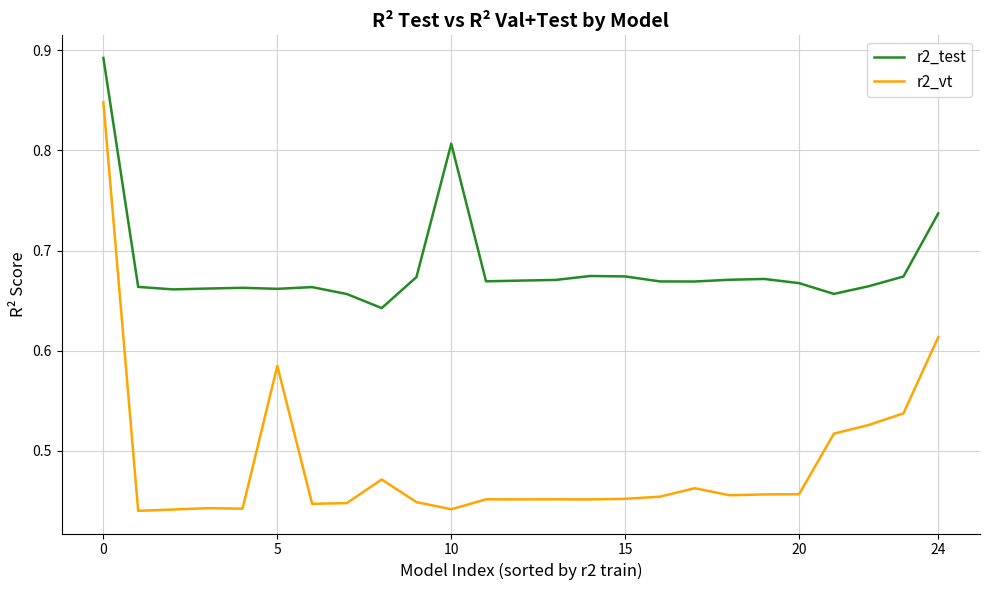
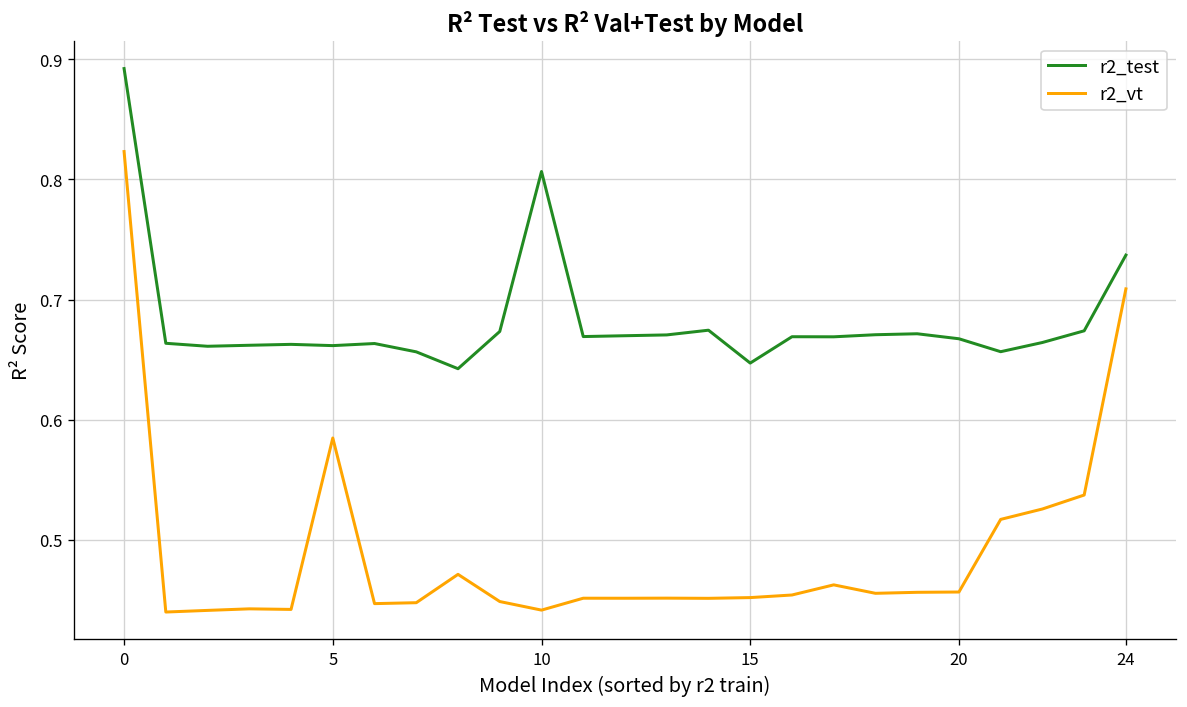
r2_vt, 0: 0.848 -> 0.823
r2_test, 15: 0.674 -> 0.647
r2_vt, 24: 0.613 -> 0.709
